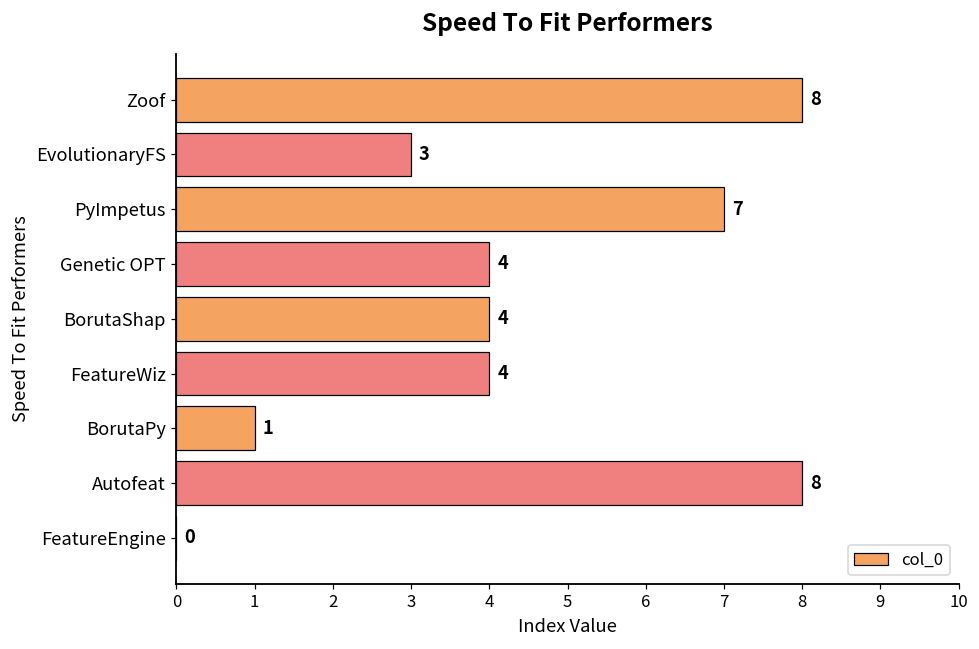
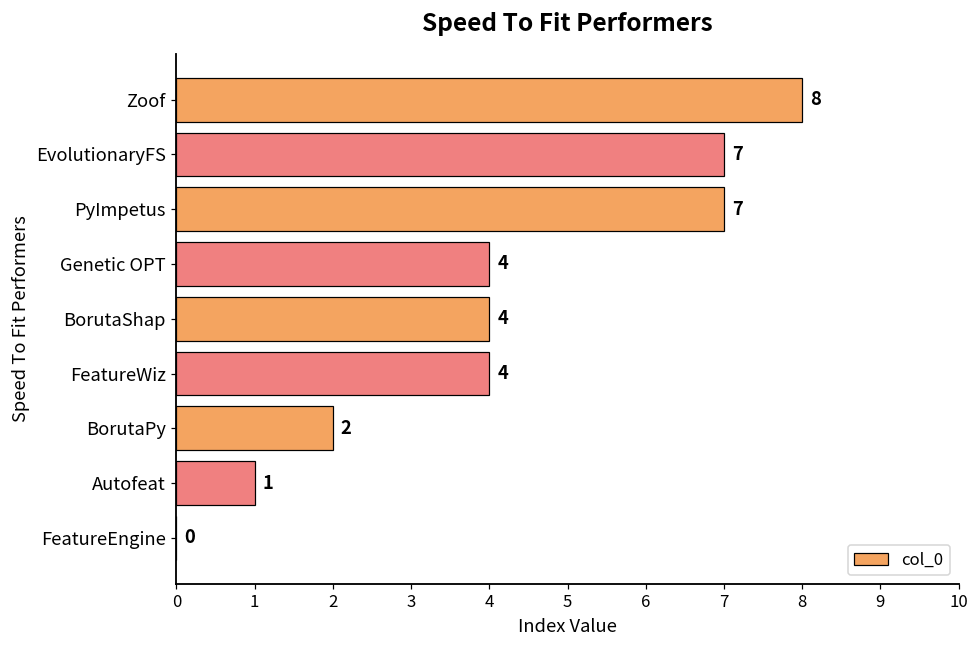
EvolutionaryFS: 3 -> 7
BorutaPy: 1 -> 2
Autofeat: 8 -> 1
